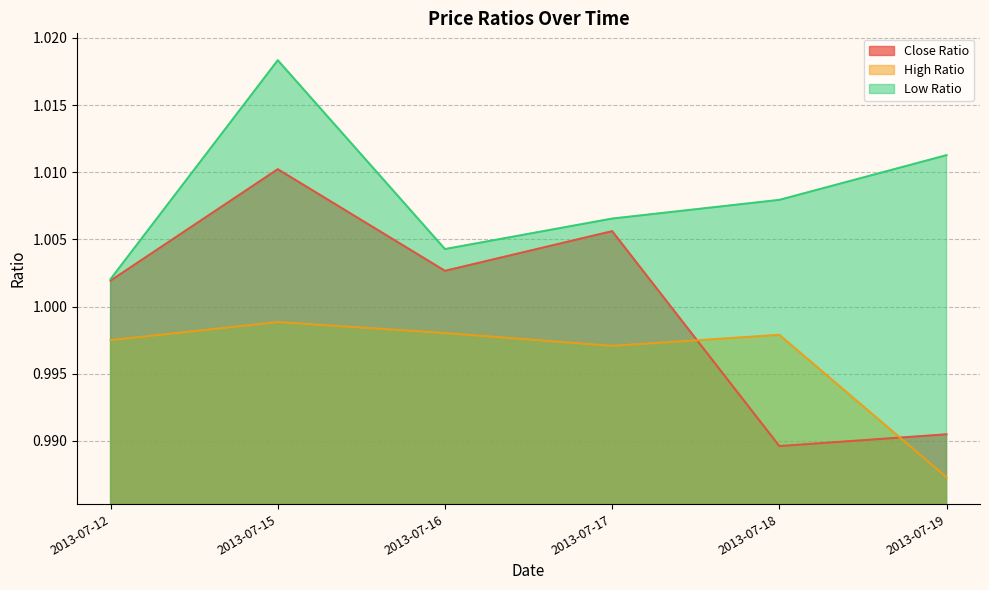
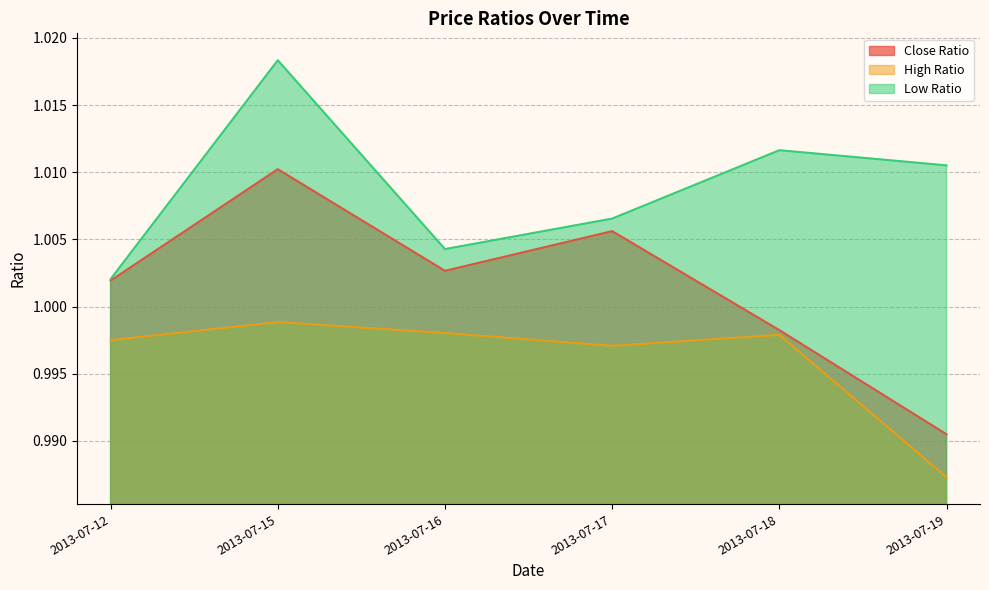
Close Ratio, 2013-07-18: 0.9896 -> 0.9982
Low Ratio, 2013-07-18: 1.0079 -> 1.0116
Low Ratio, 2013-07-19: 1.0113 -> 1.0105
